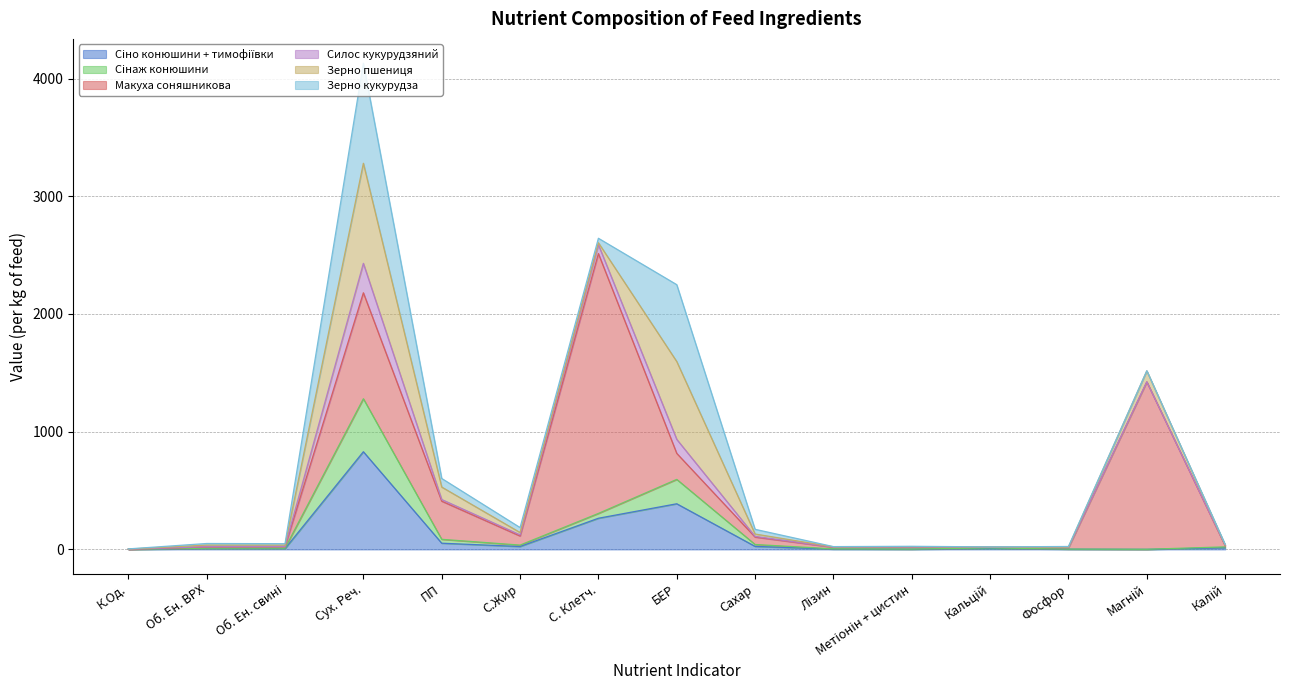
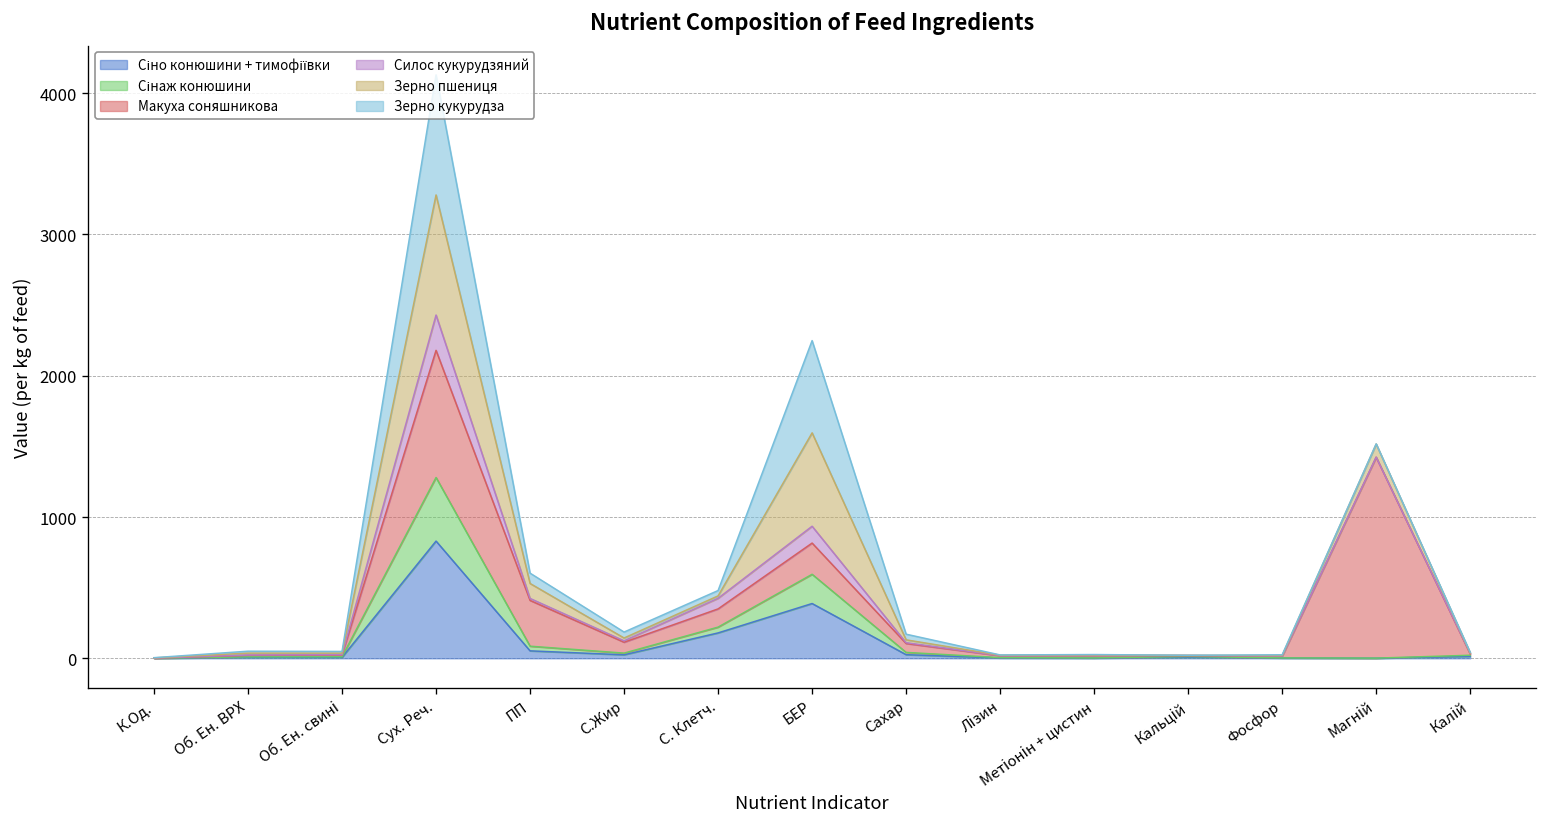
Сіно конюшини + тимофіївки, С. Клетч.: 270 -> 180
Макуха соняшникова, С. Клетч.: 2210 -> 130
